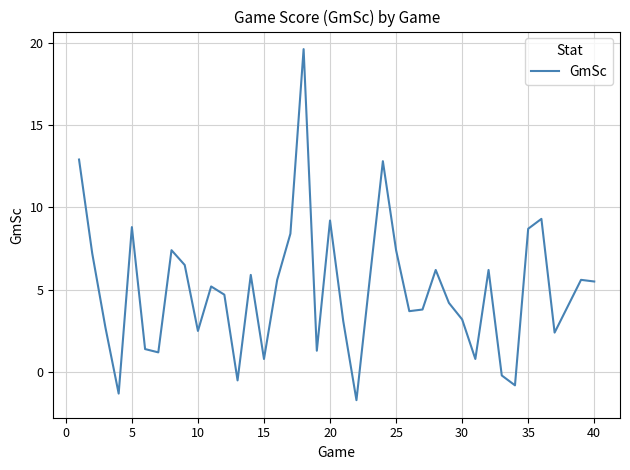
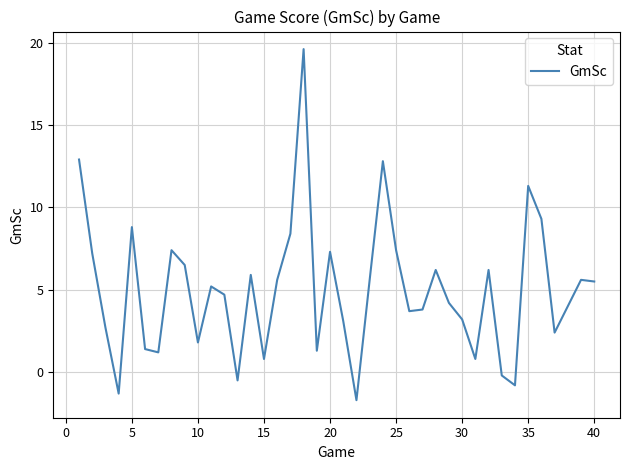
10: 2.5 -> 1.8
20: 9.2 -> 7.3
35: 8.7 -> 11.3
